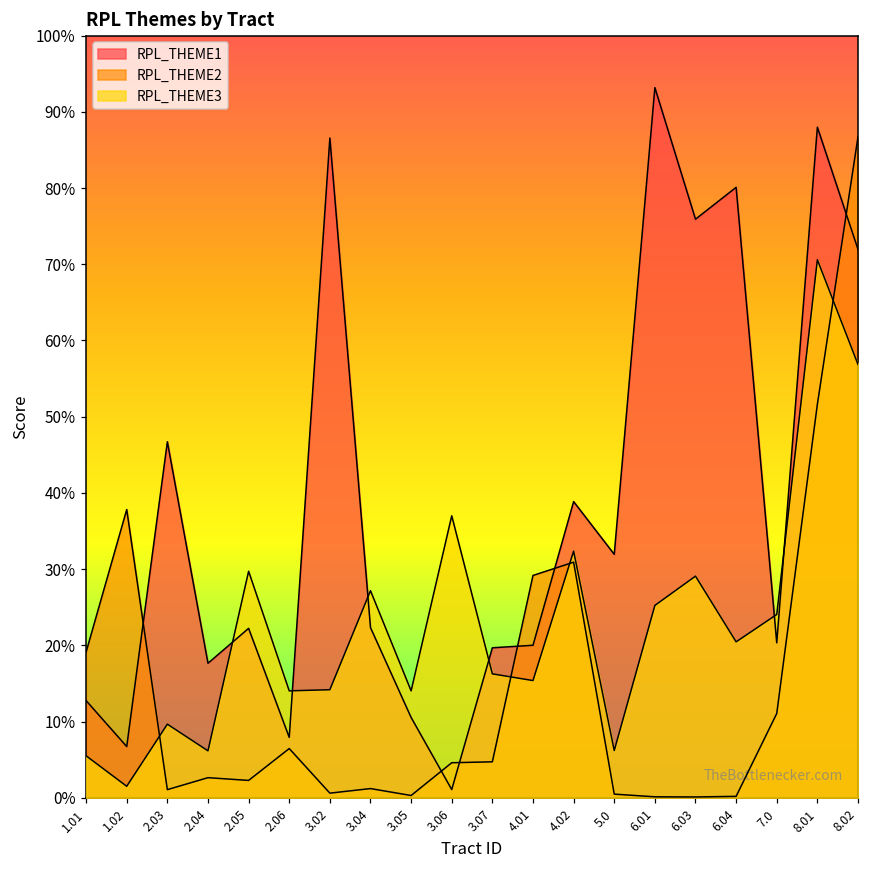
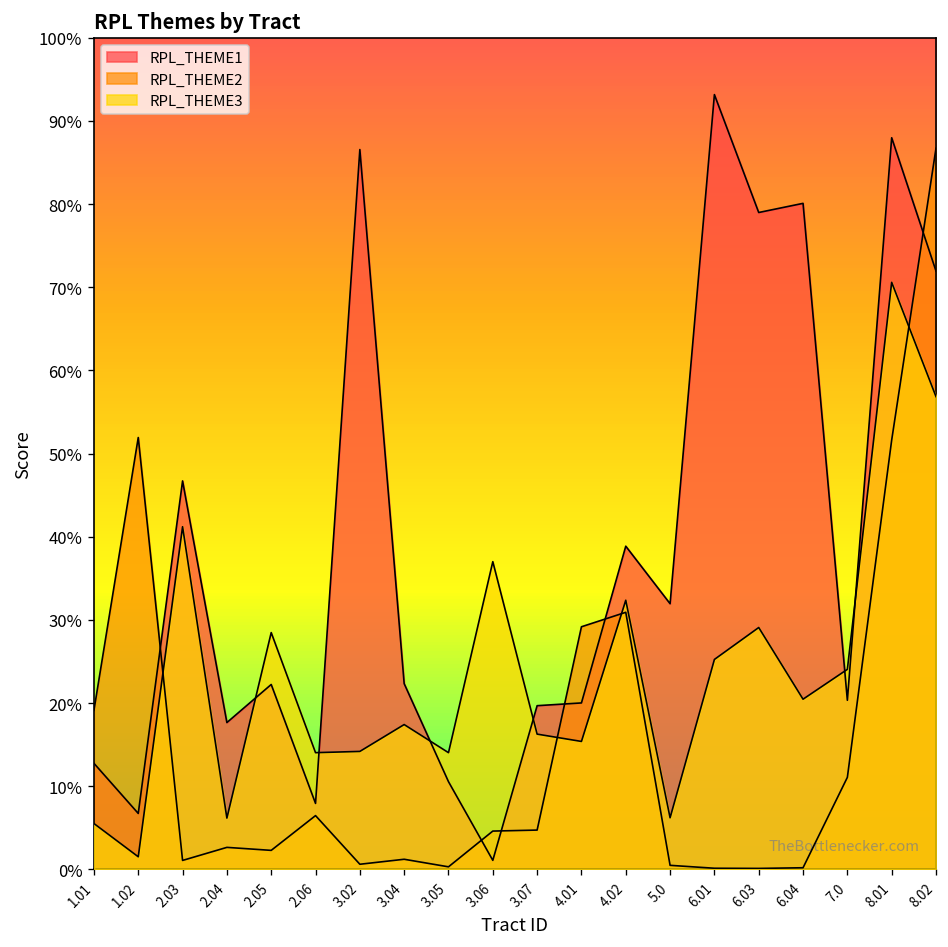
RPL_THEME2, 1.02: 38% -> 52%
RPL_THEME3, 2.03: 10% -> 41%
RPL_THEME3, 2.05: 30% -> 28%
RPL_THEME3, 3.04: 27% -> 17%
RPL_THEME1, 6.03: 76% -> 79%
